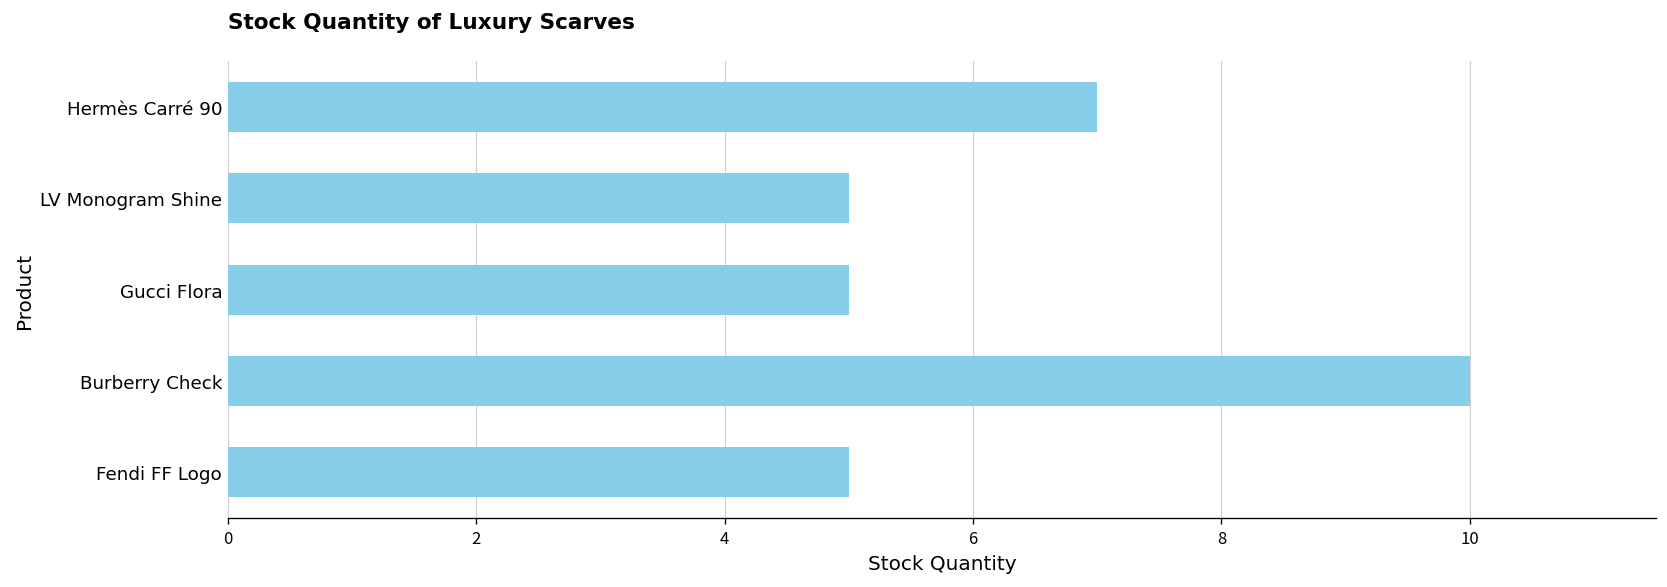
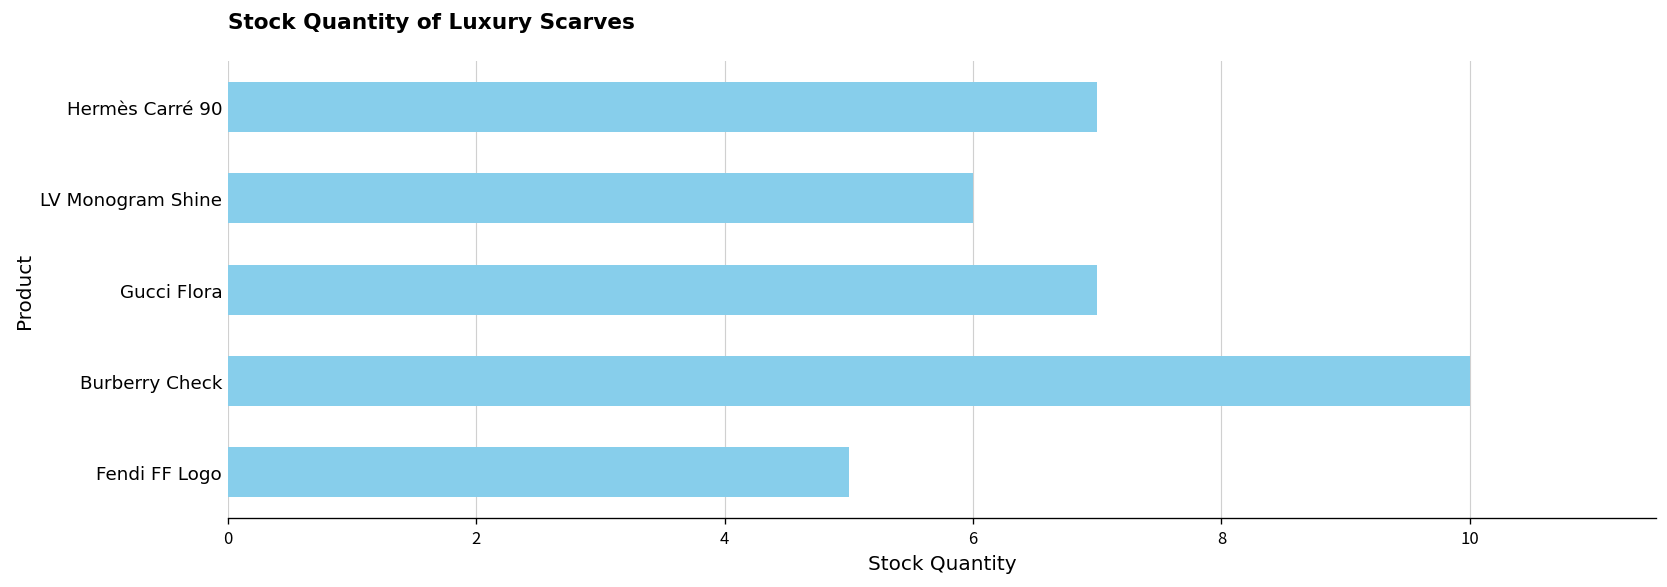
LV Monogram Shine: 5 -> 6
Gucci Flora: 5 -> 7
